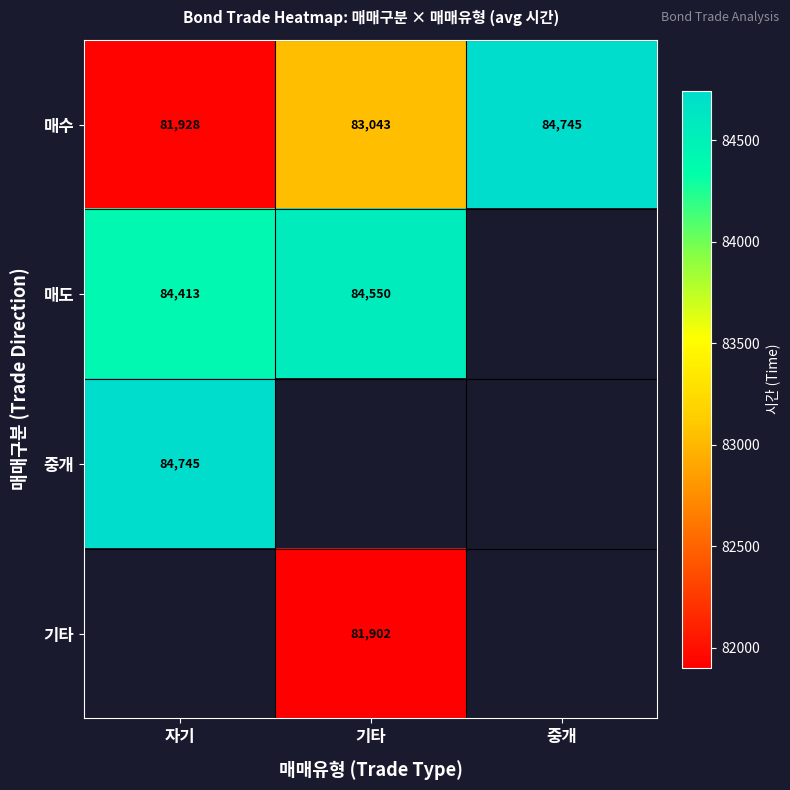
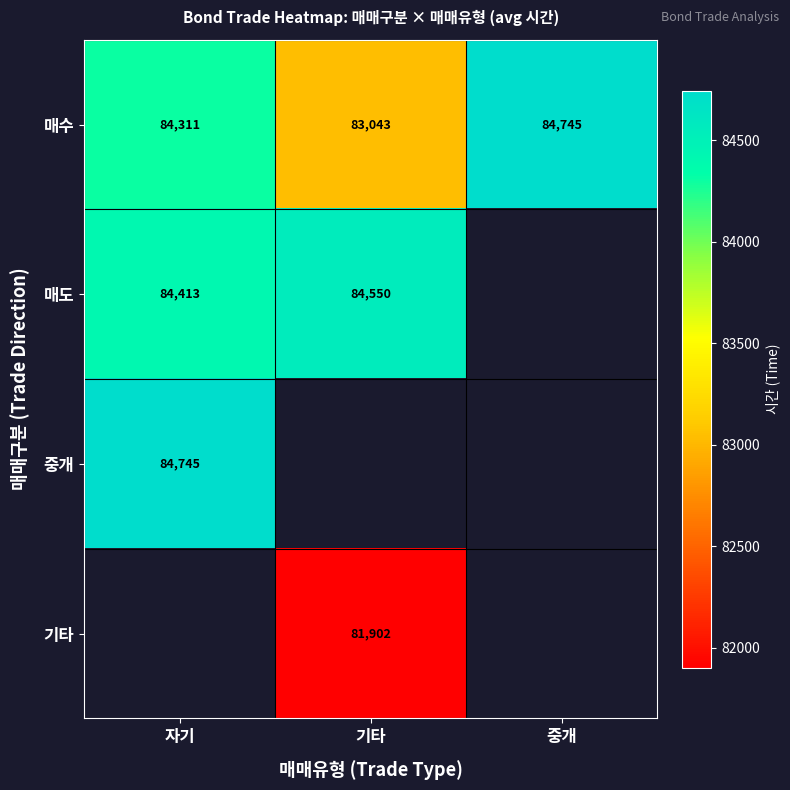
매수, 자기: 81,928 -> 84,311
